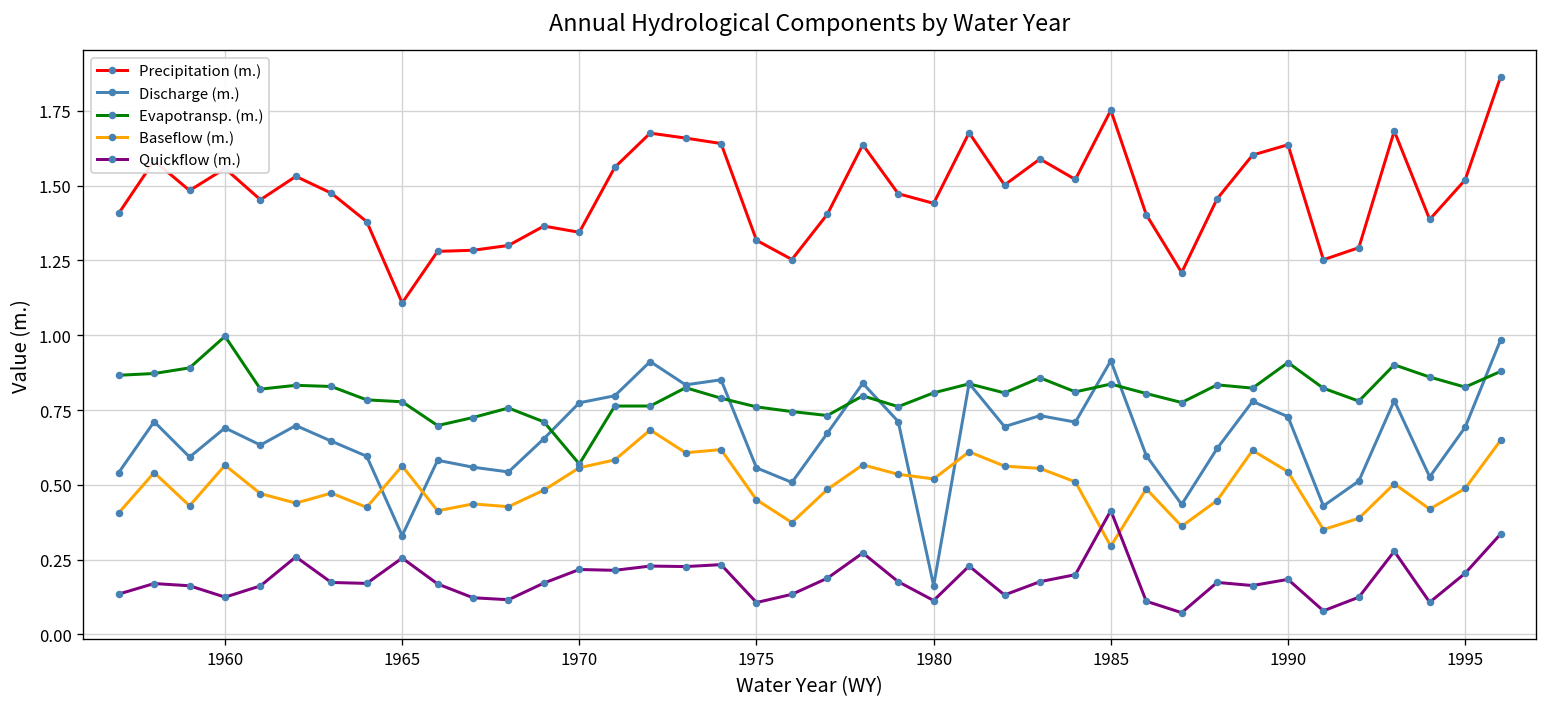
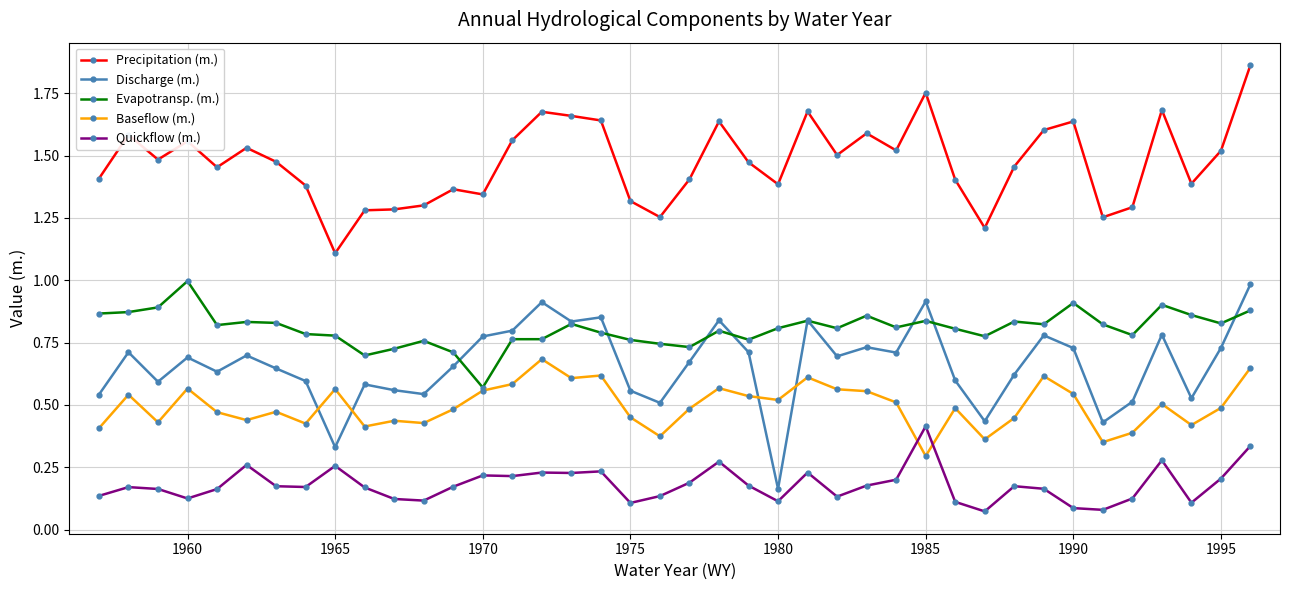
Precipitation (m.), 1980: 1.44 -> 1.38
Quickflow (m.), 1990: 0.18 -> 0.09
Discharge (m.), 1995: 0.69 -> 0.73
